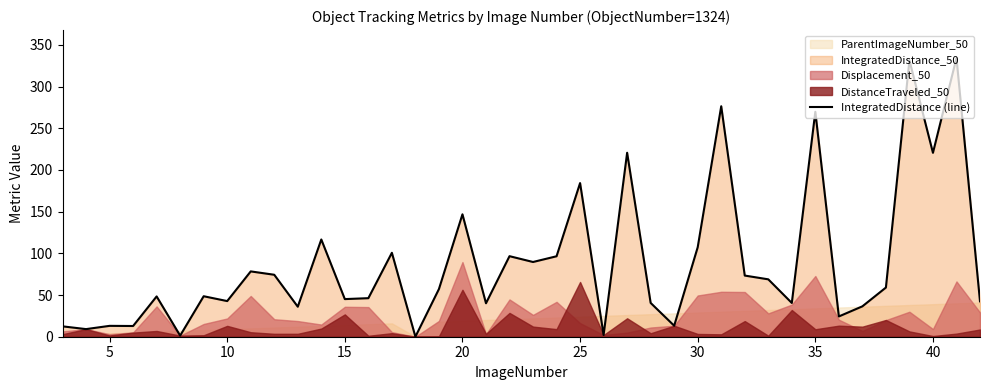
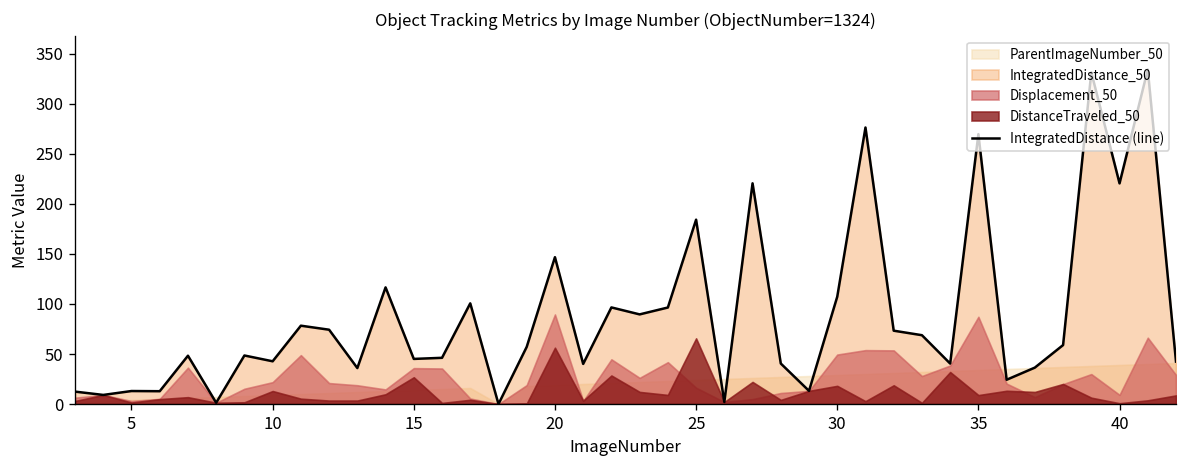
DistanceTraveled_50, 30: 0 -> 20
Displacement_50, 35: 70 -> 90
